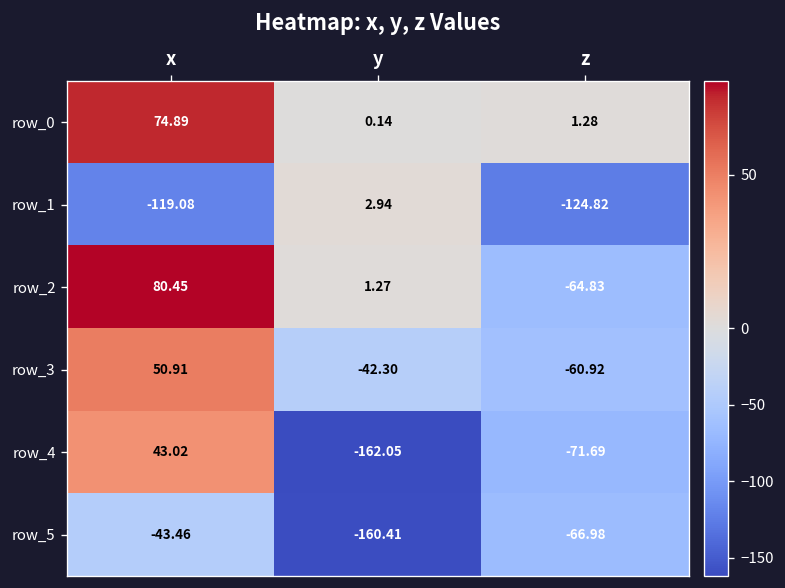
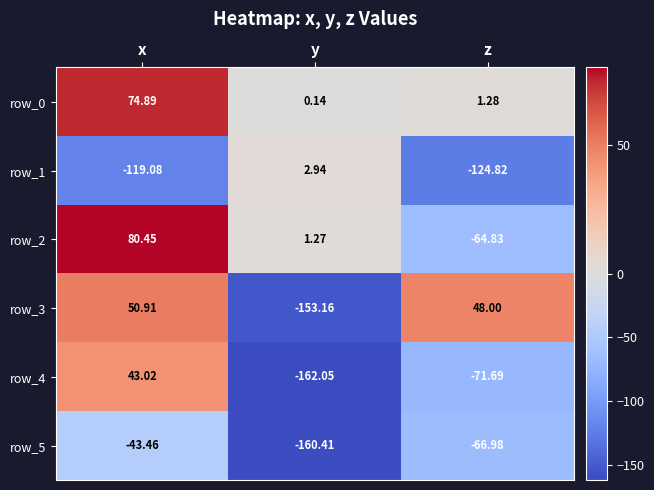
row_3, y: -42.30 -> -153.16
row_3, z: -60.92 -> 48.00
